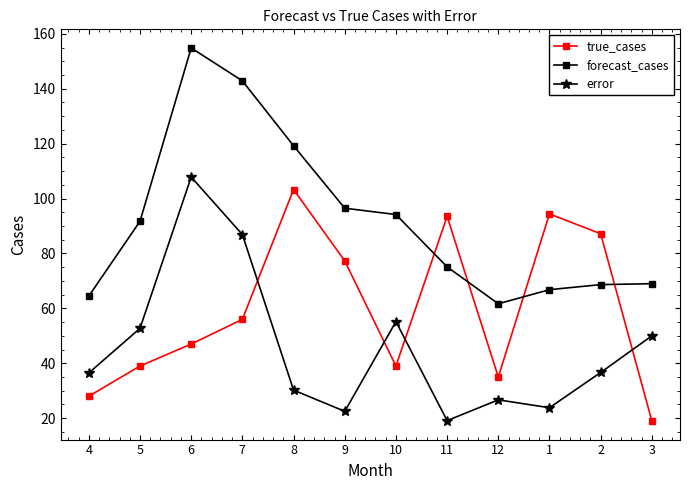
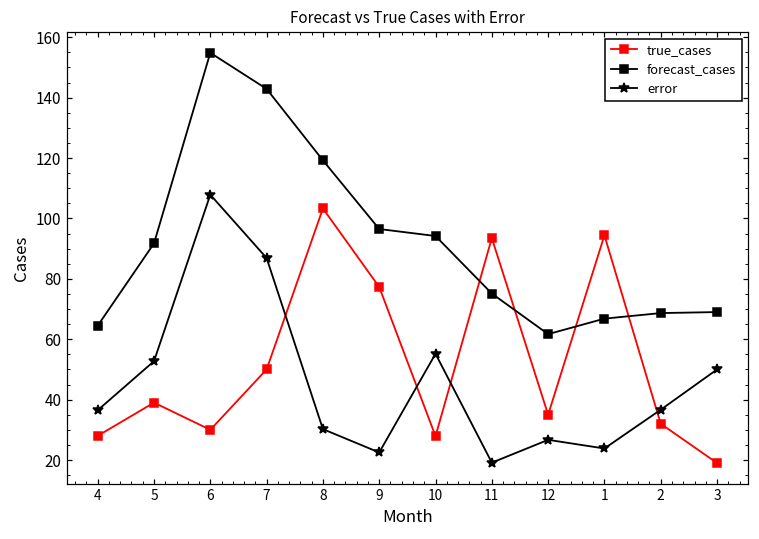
true_cases, 6: 47 -> 30
true_cases, 7: 56 -> 50
true_cases, 10: 39 -> 28
true_cases, 2: 87 -> 32
